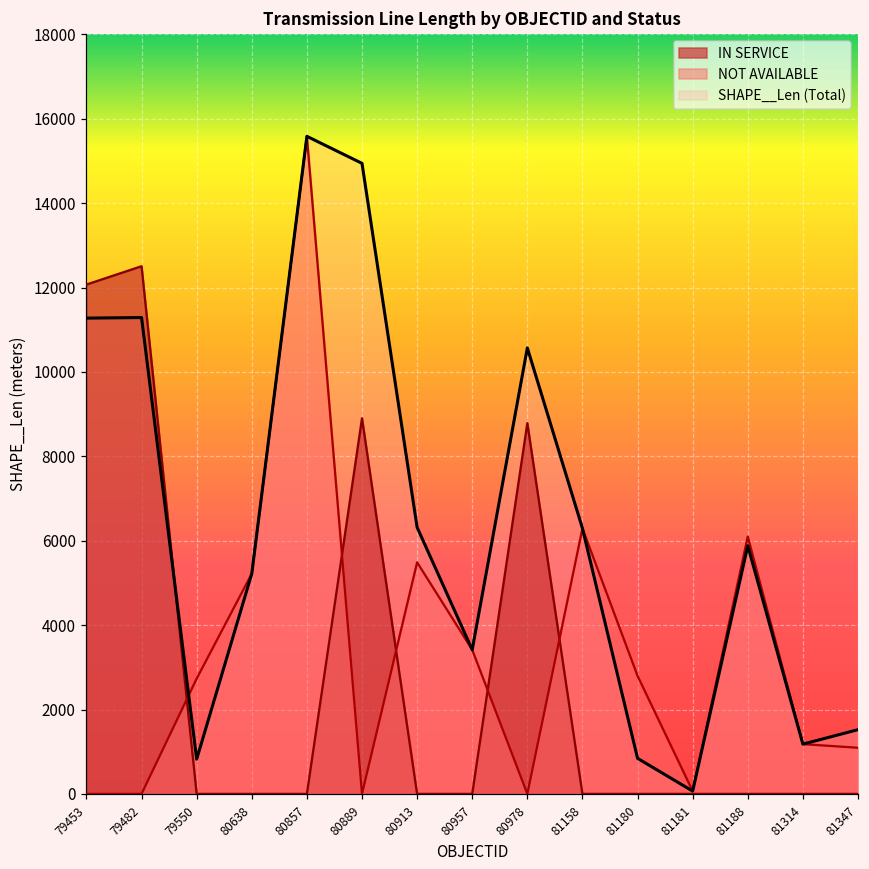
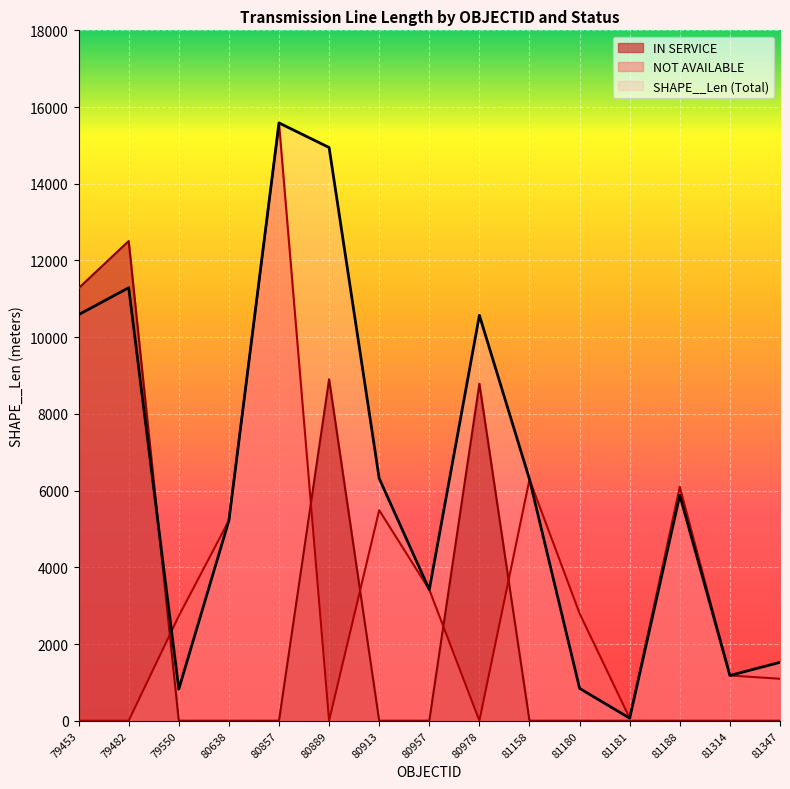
IN SERVICE, 79453: 12100 -> 11300
SHAPE__Len (Total), 79453: 11300 -> 10600
